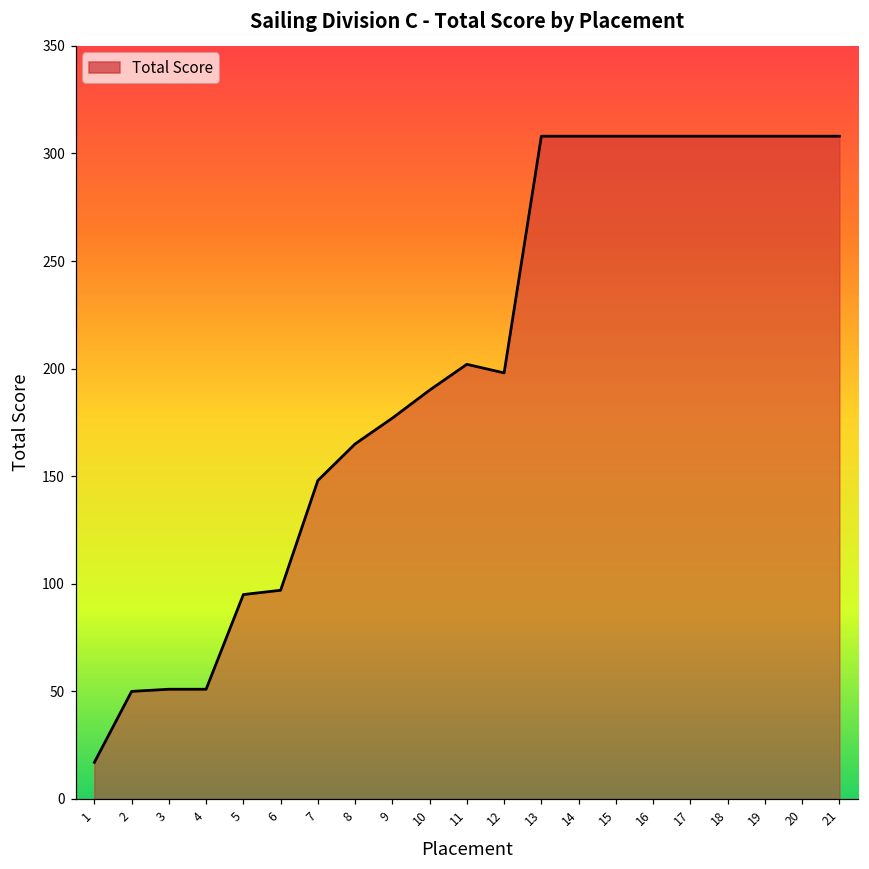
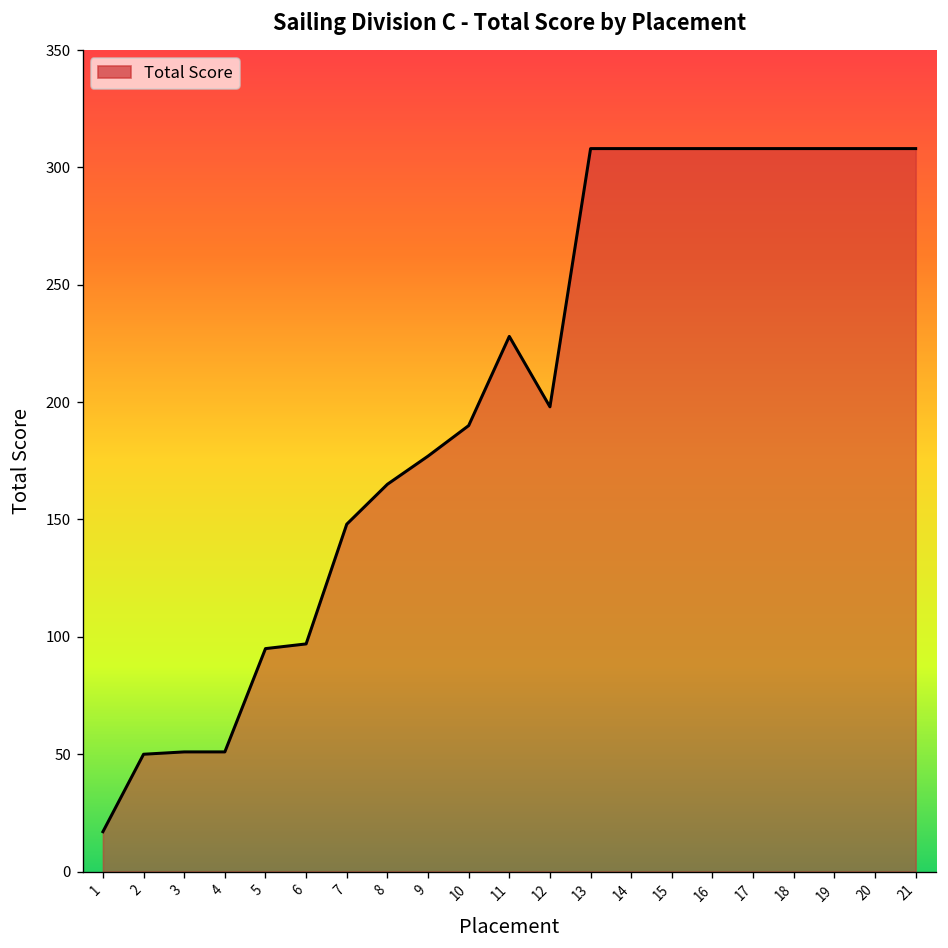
11: 202 -> 228
